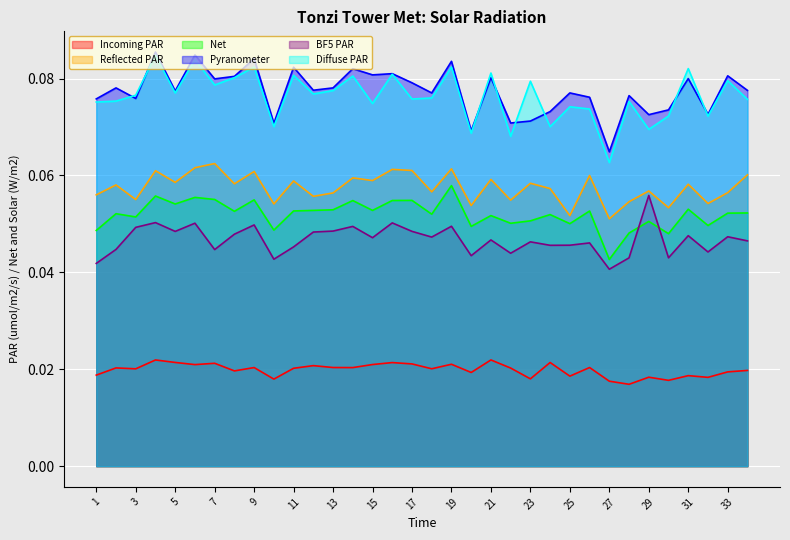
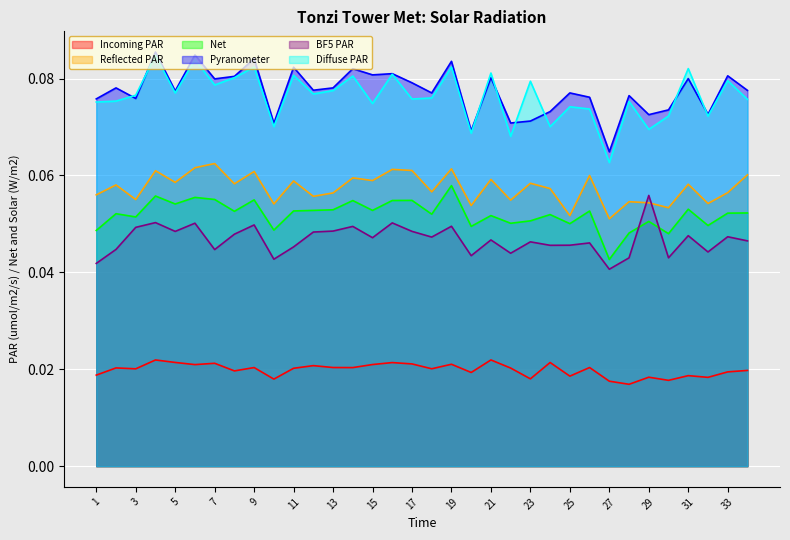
Reflected PAR, 29: 0.057 -> 0.054
